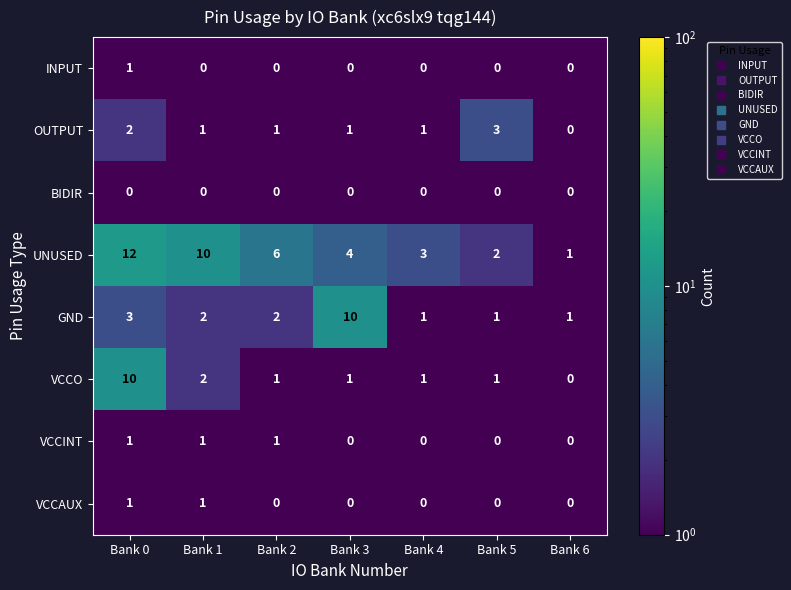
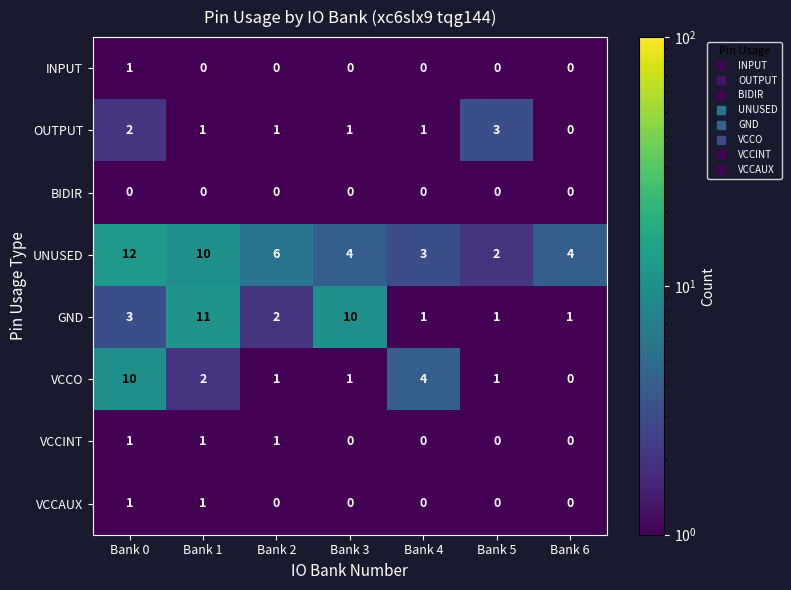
UNUSED, Bank 6: 1 -> 4
GND, Bank 1: 2 -> 11
VCCO, Bank 4: 1 -> 4
